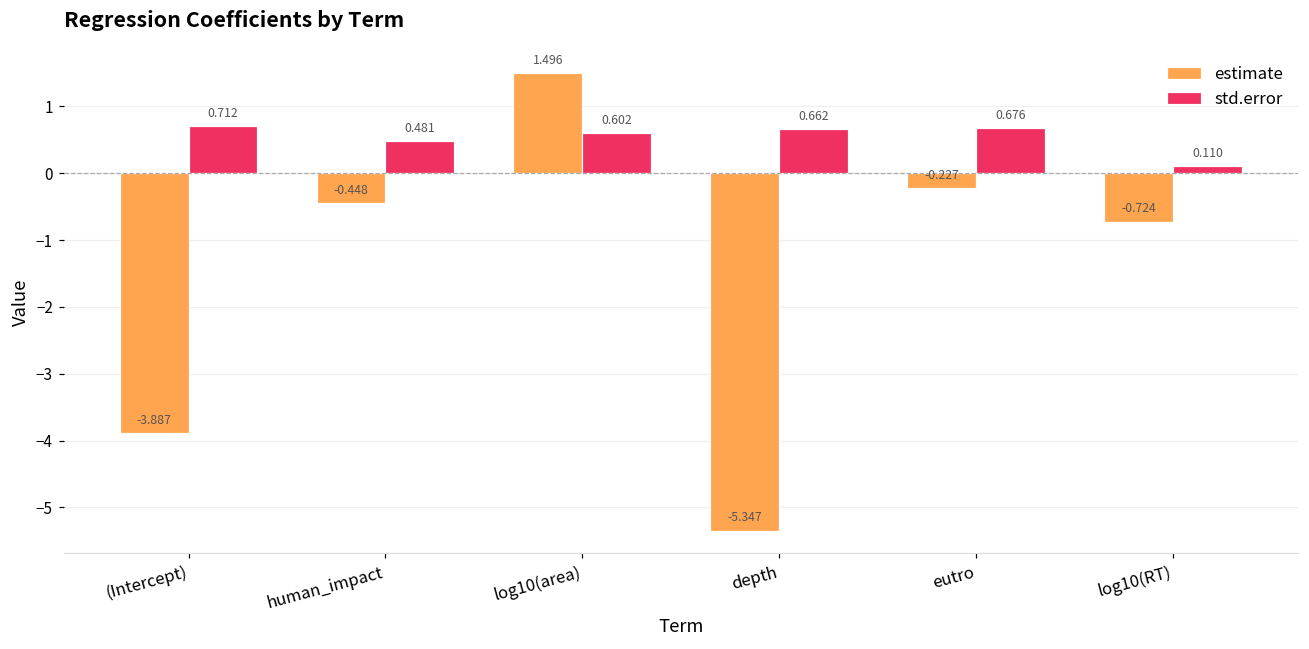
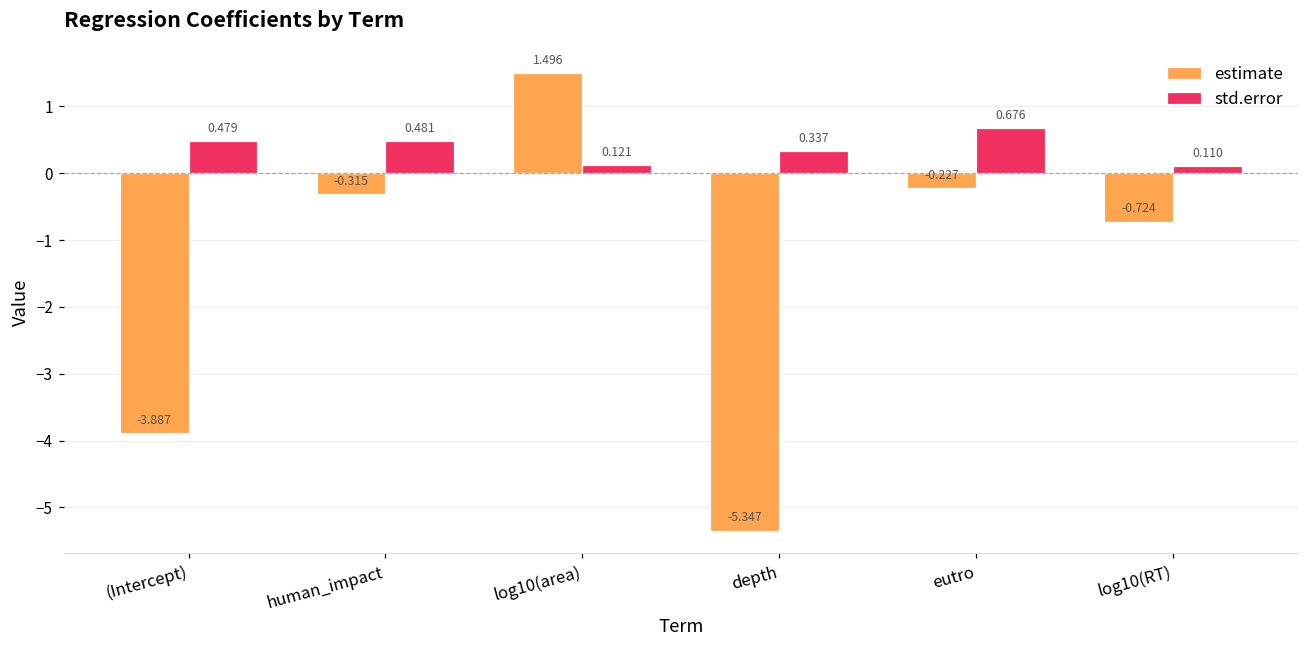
std.error, (Intercept): 0.712 -> 0.479
estimate, human_impact: -0.448 -> -0.315
std.error, log10(area): 0.602 -> 0.121
std.error, depth: 0.662 -> 0.337
